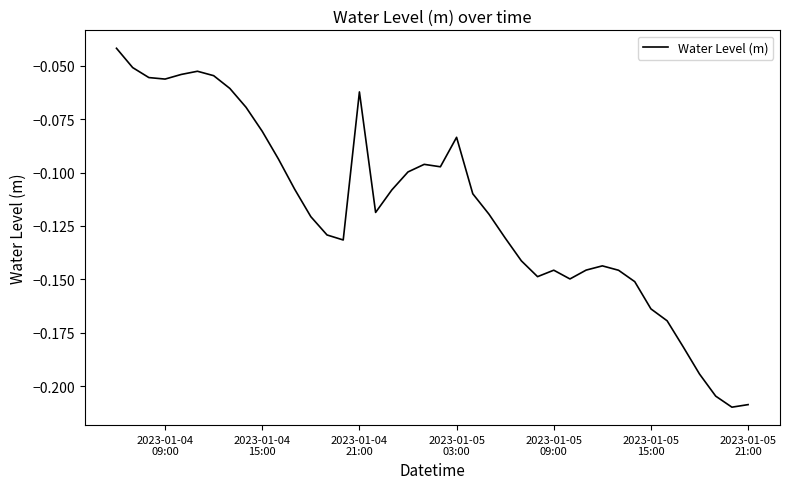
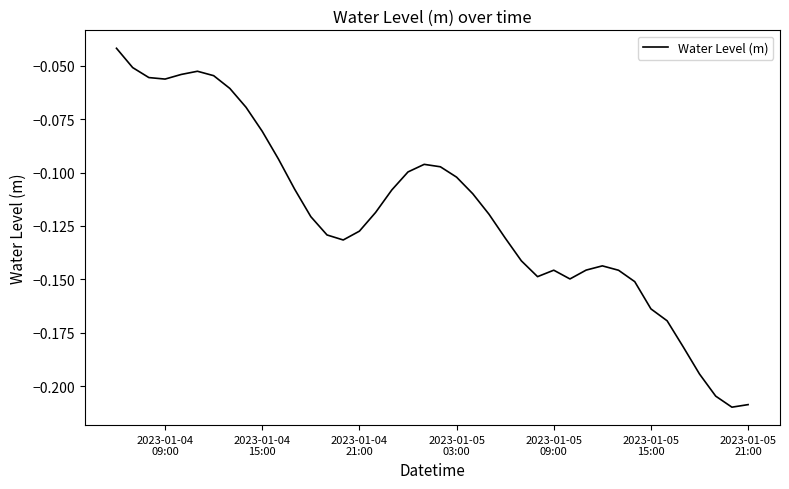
2023-01-04 21:00: -0.062 -> -0.127
2023-01-05 03:00: -0.084 -> -0.102
